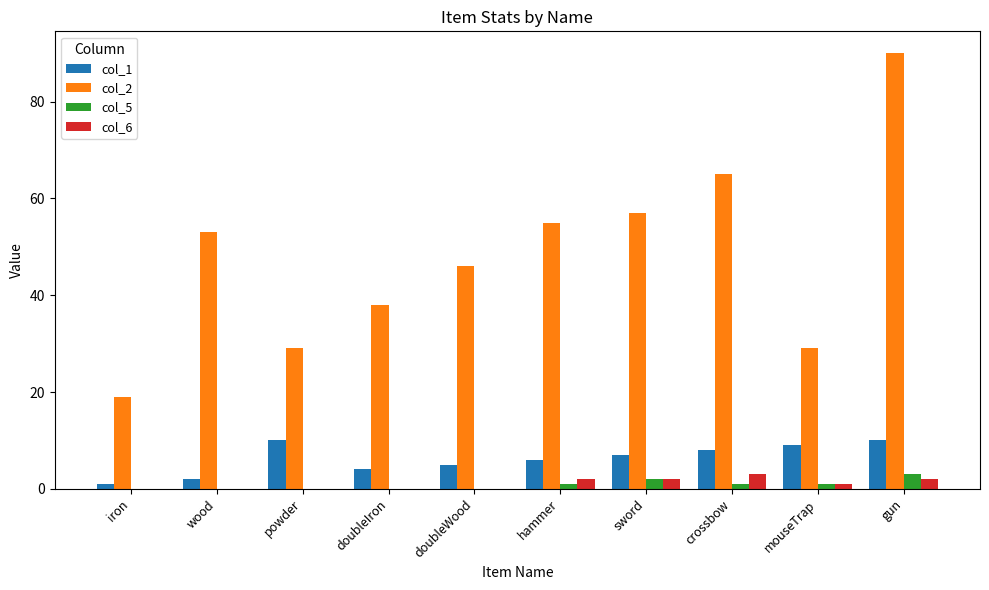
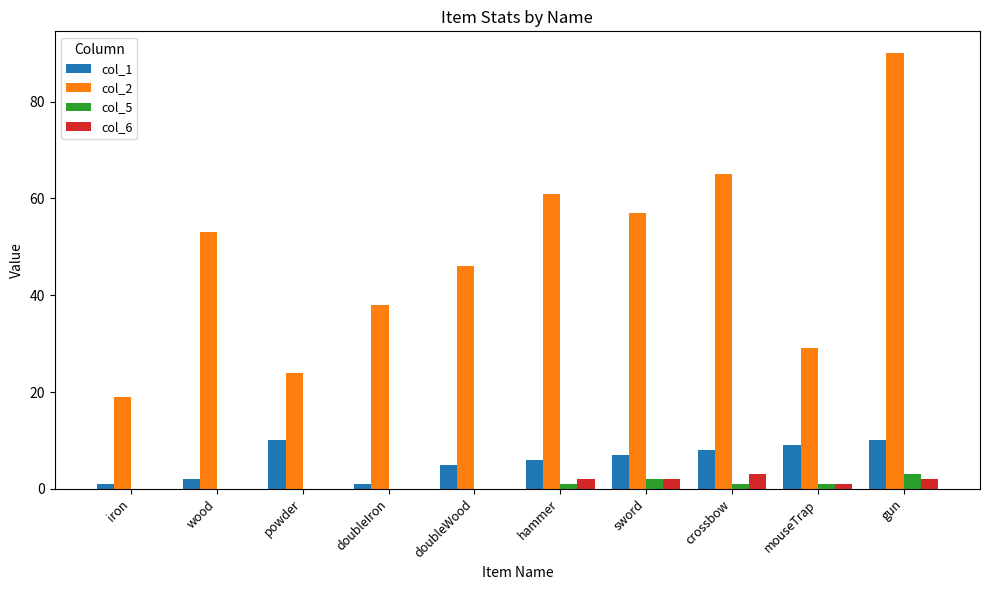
col_2, powder: 29 -> 24
col_1, doubleIron: 4 -> 1
col_2, hammer: 55 -> 61
